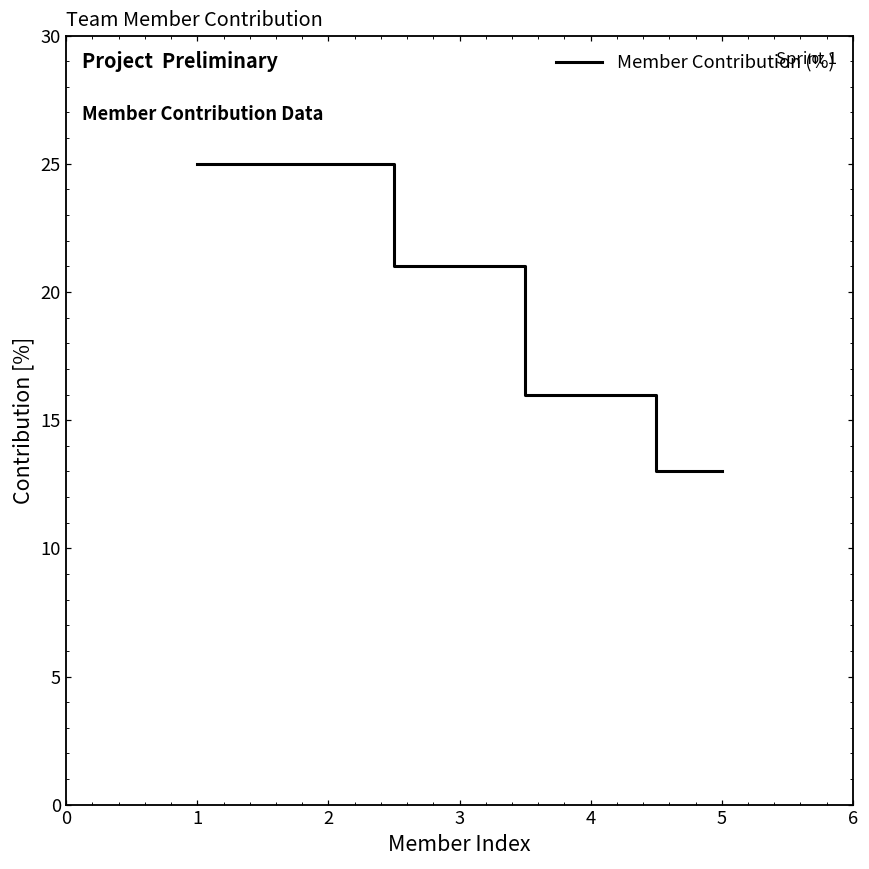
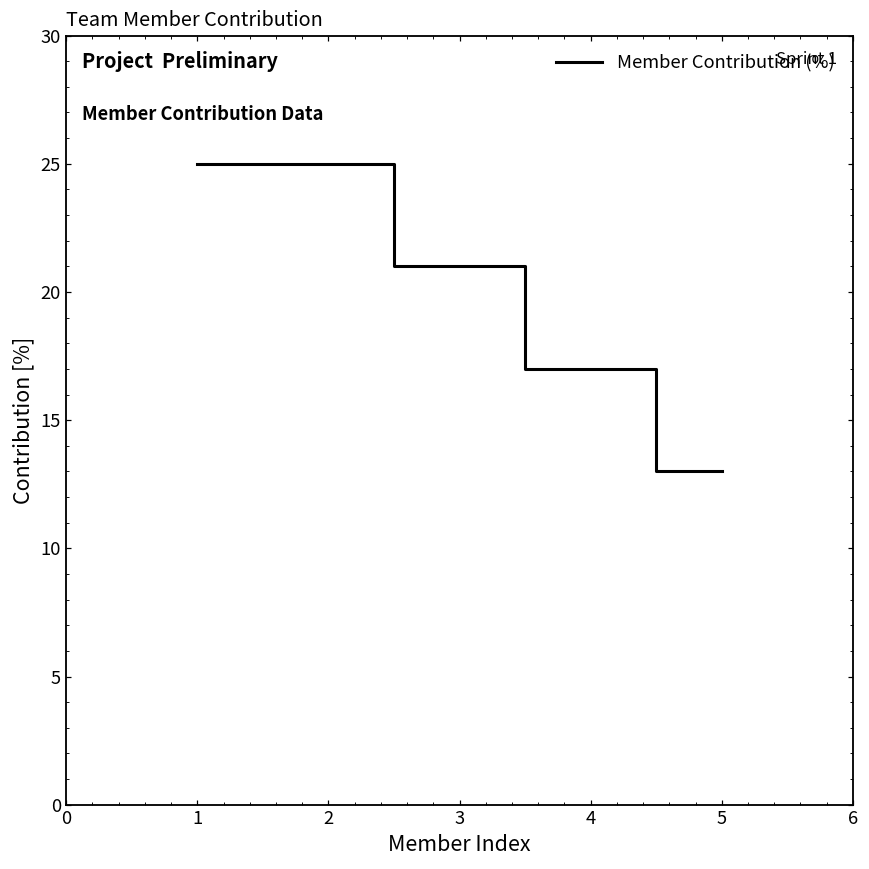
4: 16 -> 17
